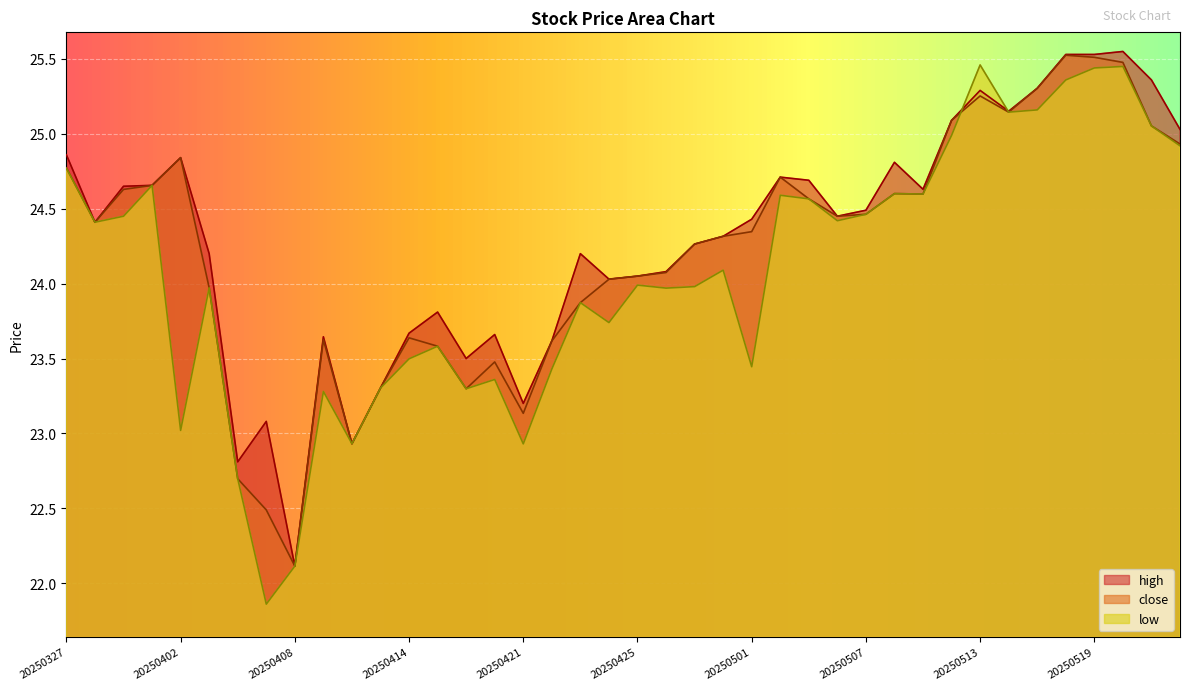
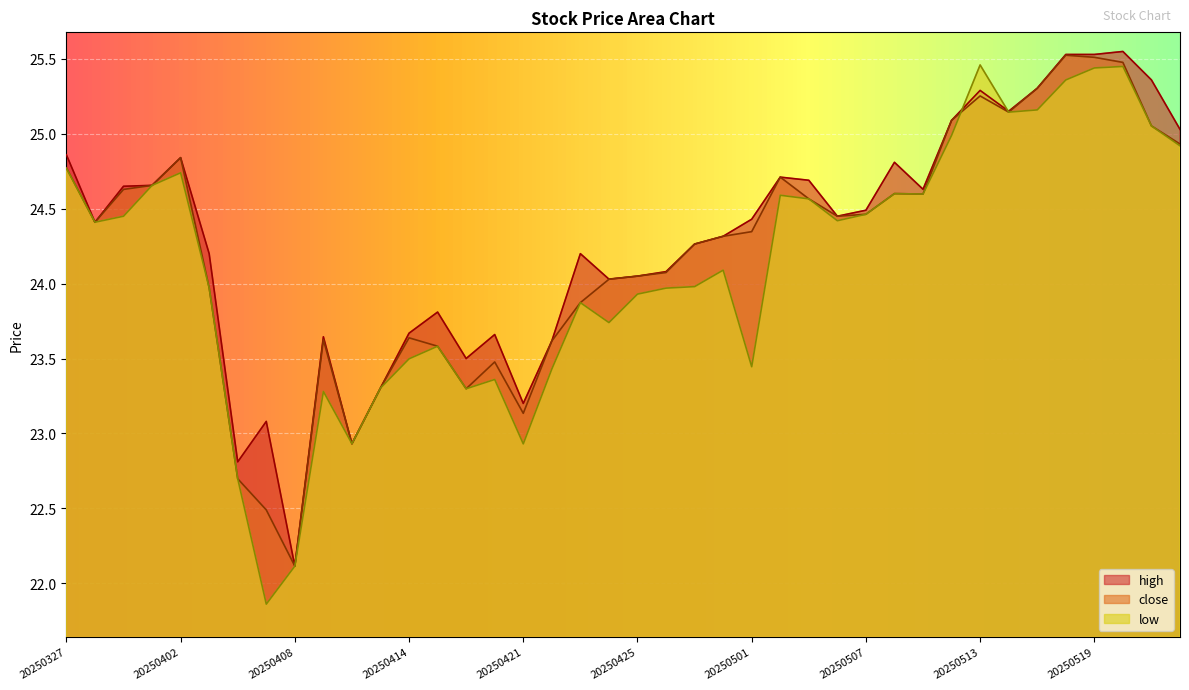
low, 20250402: 23.02 -> 24.74
low, 20250425: 23.99 -> 23.93
